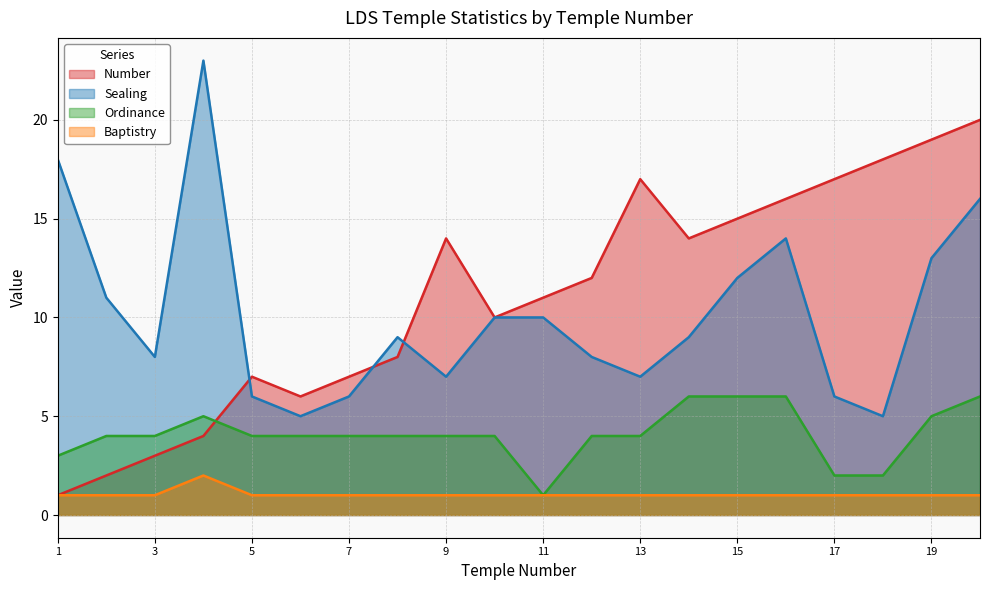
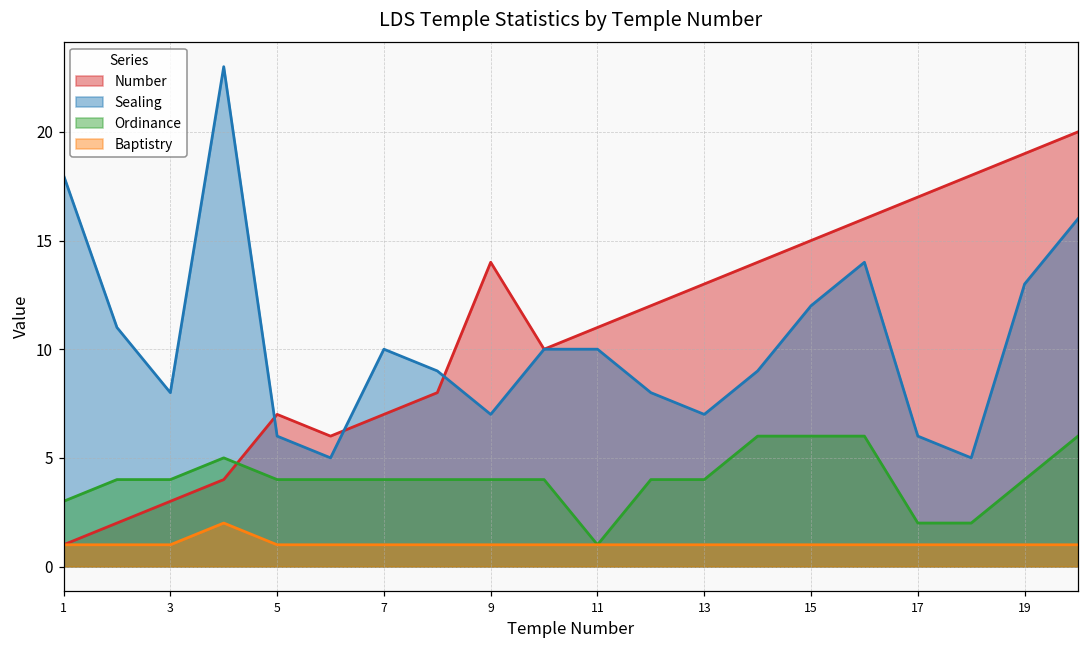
Sealing, 7: 6 -> 10
Number, 13: 17 -> 13
Ordinance, 19: 5 -> 4
